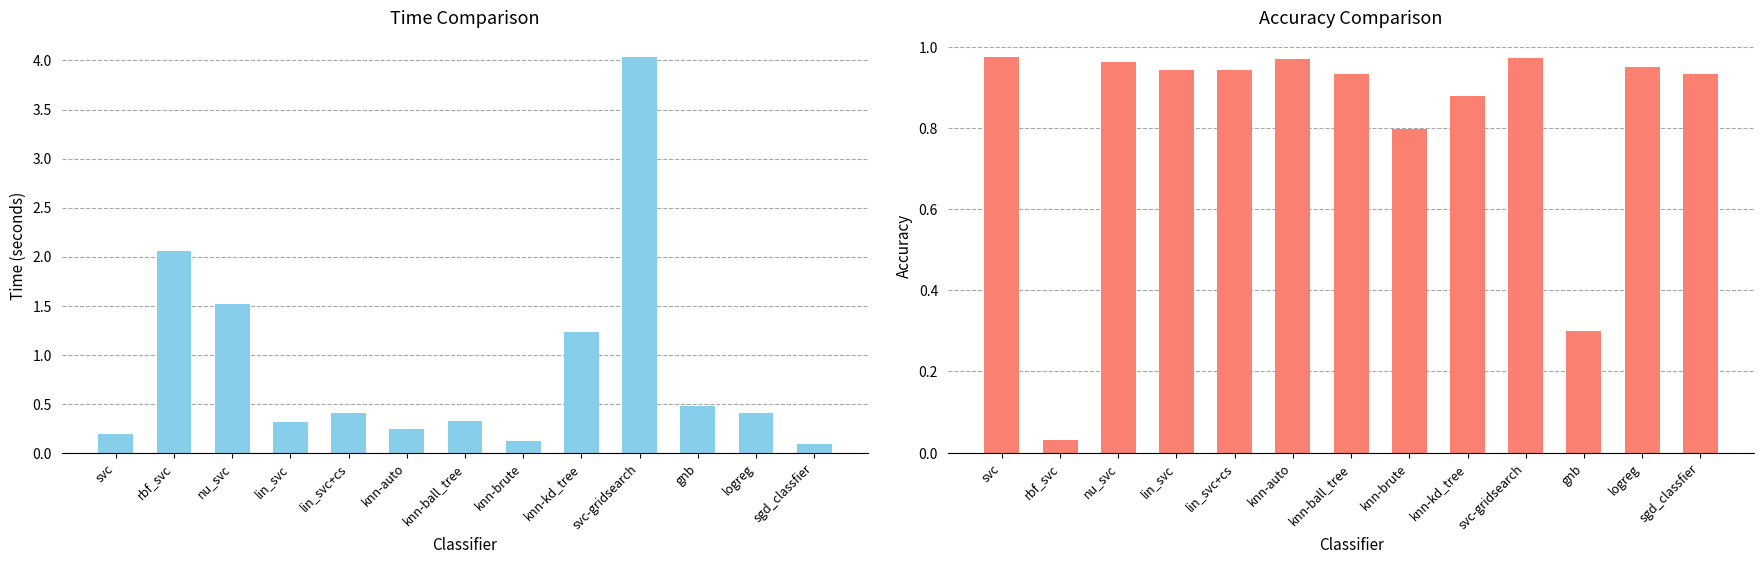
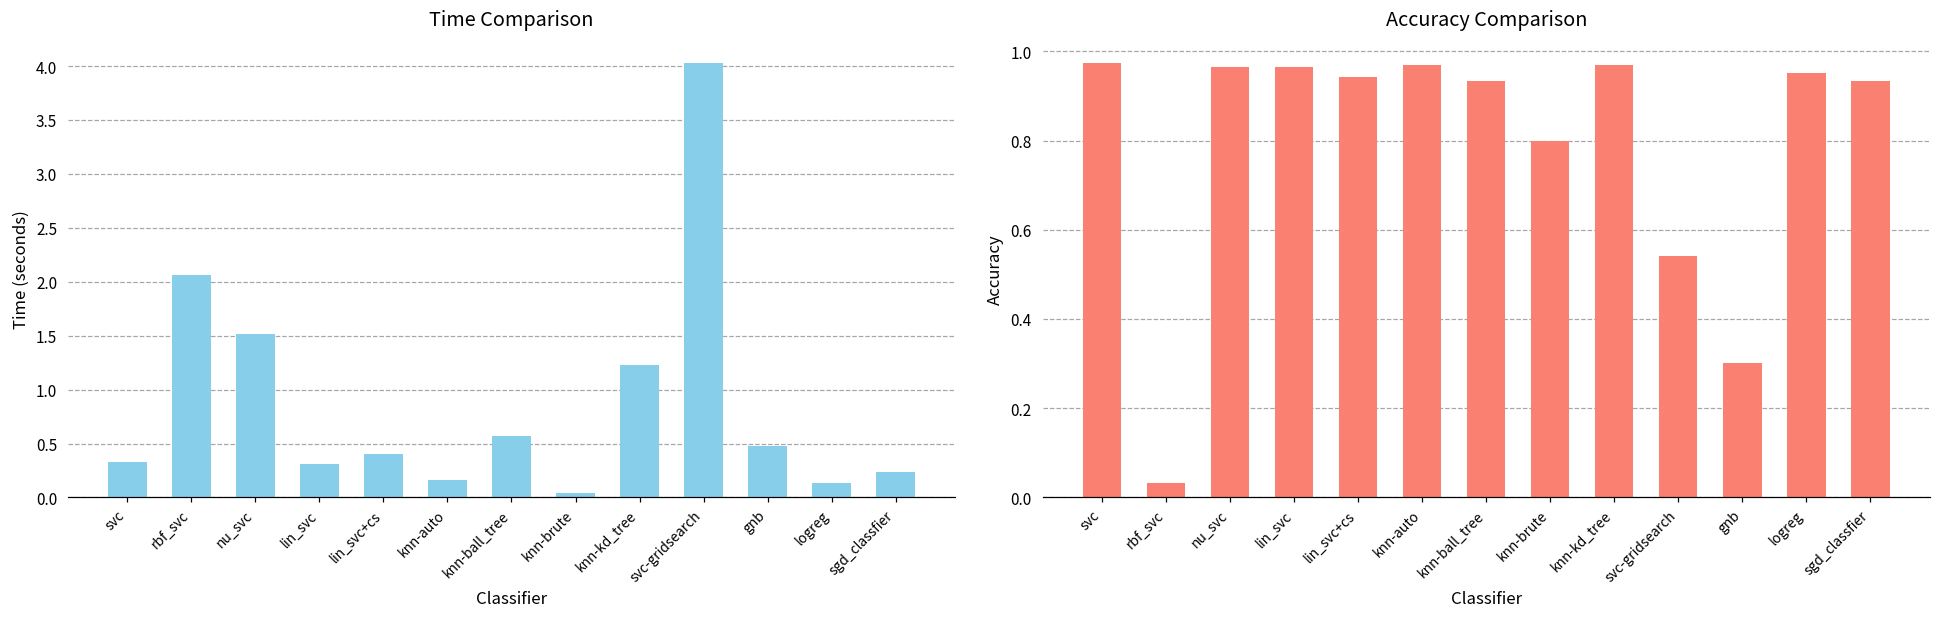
Time Comparison, svc: 0.2 -> 0.3
Time Comparison, knn-auto: 0.24 -> 0.16
Time Comparison, knn-ball_tree: 0.3 -> 0.6
Time Comparison, knn-brute: 0.1 -> 0.0
Time Comparison, logreg: 0.4 -> 0.1
Time Comparison, sgd_classfier: 0.1 -> 0.2
Accuracy Comparison, lin_svc: 0.94 -> 0.96
Accuracy Comparison, knn-kd_tree: 0.88 -> 0.97
Accuracy Comparison, svc-gridsearch: 0.97 -> 0.54
